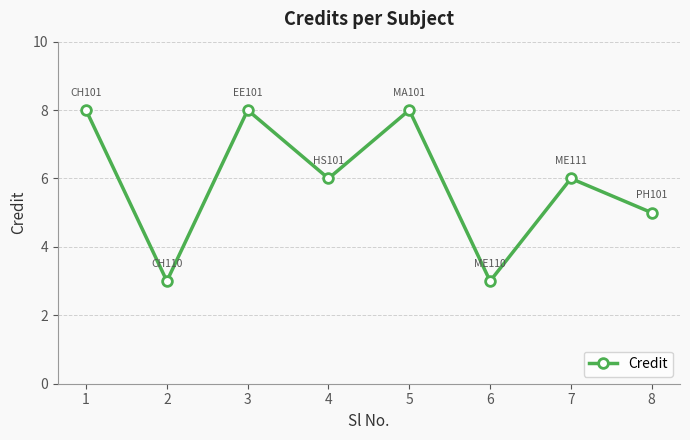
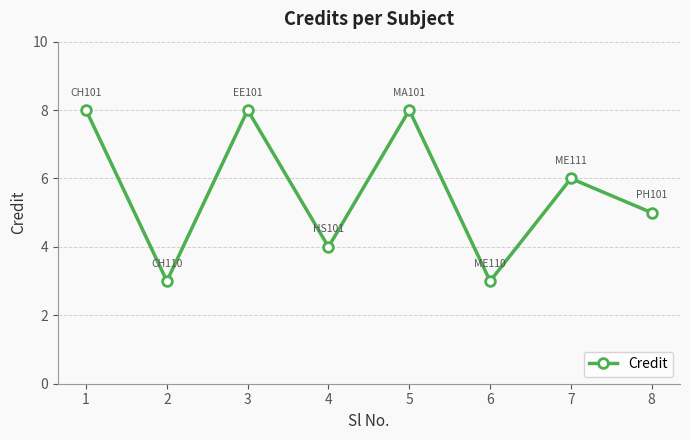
4: 6 -> 4
